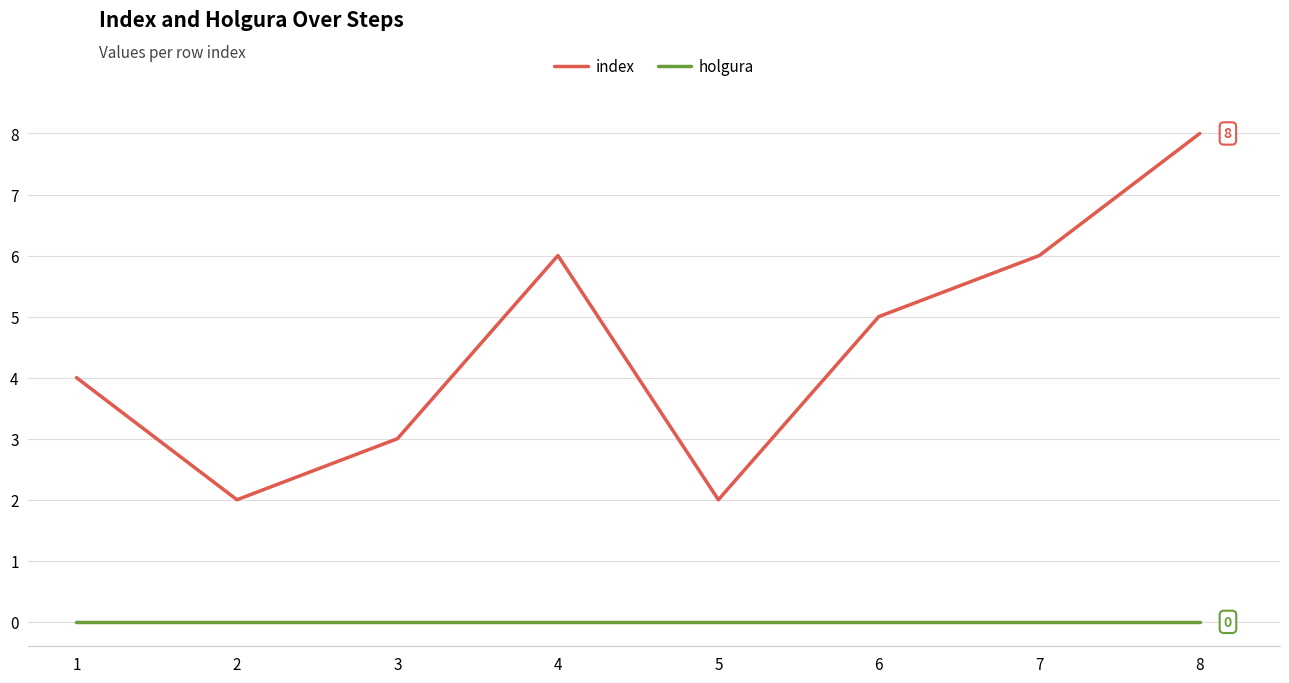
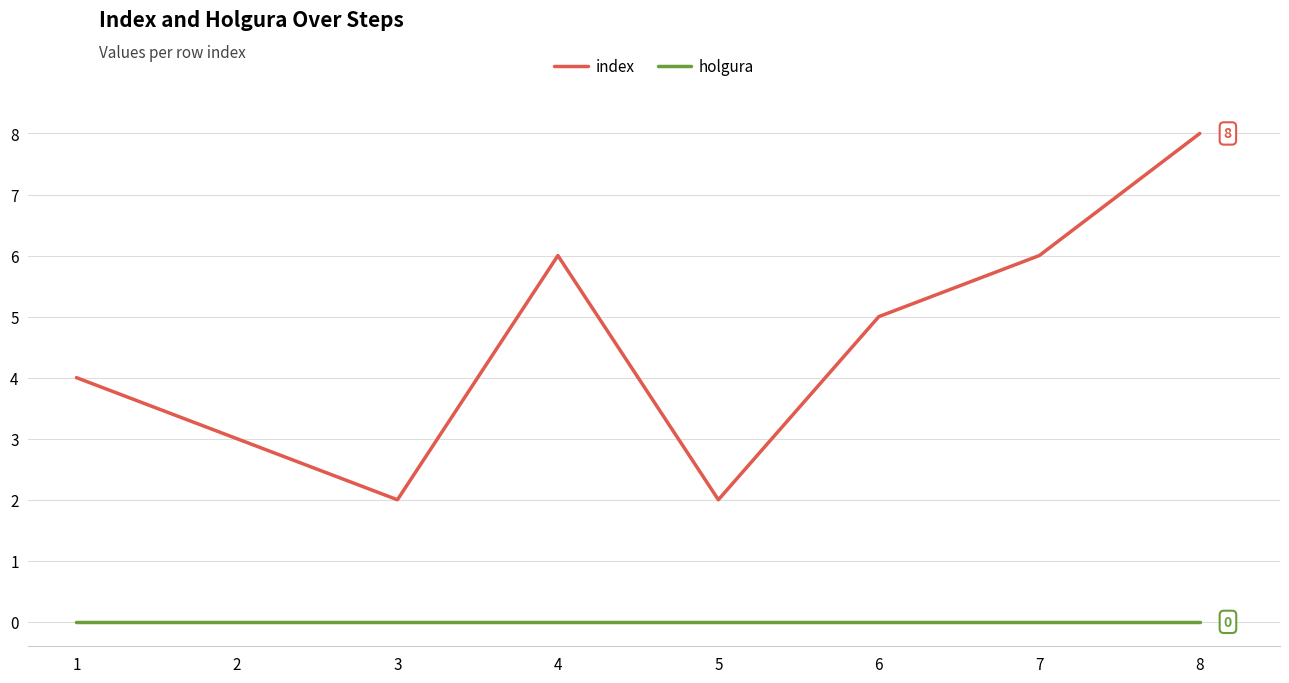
index, 2: 2 -> 3
index, 3: 3 -> 2
